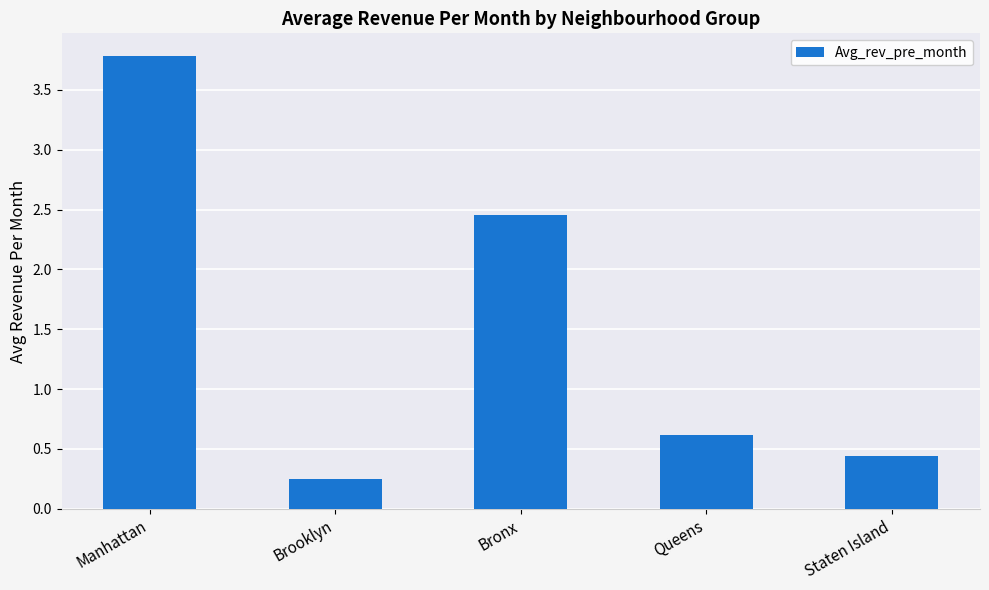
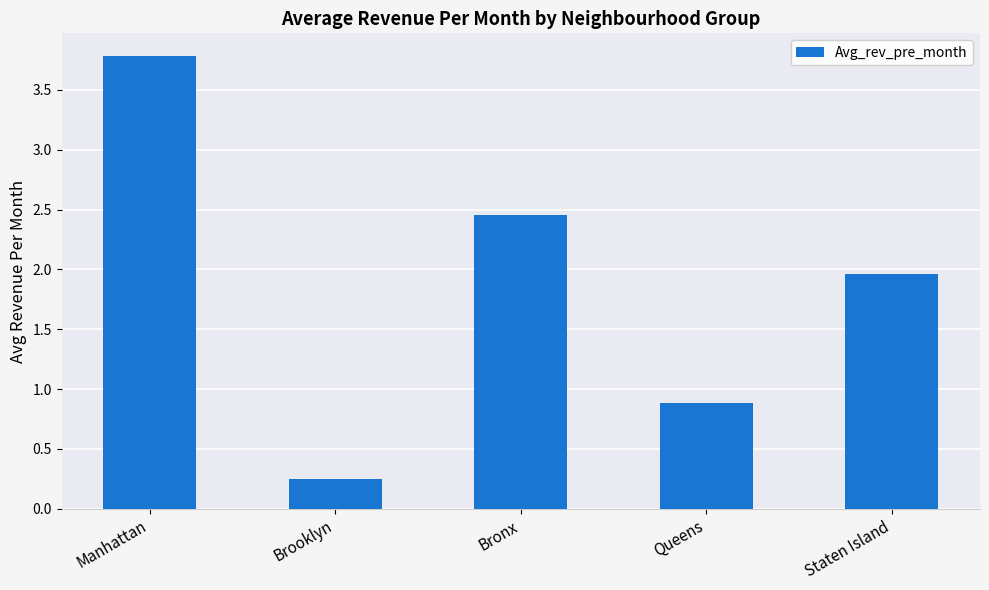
Queens: 0.61 -> 0.88
Staten Island: 0.44 -> 1.96
